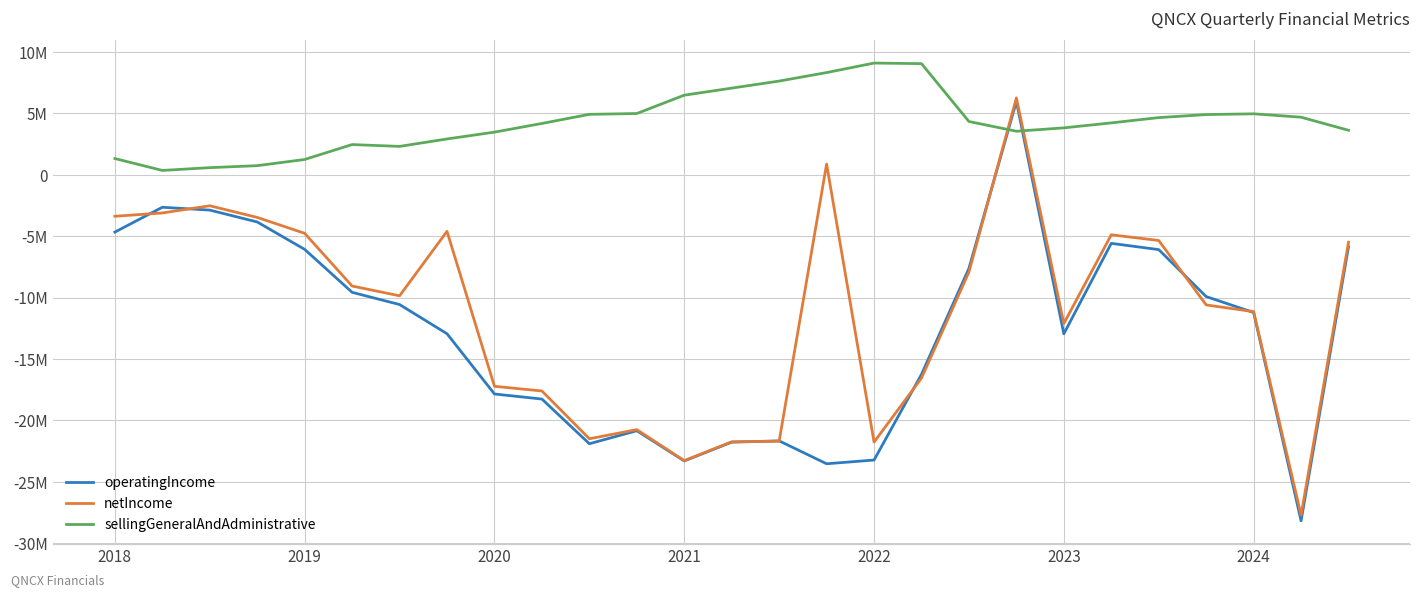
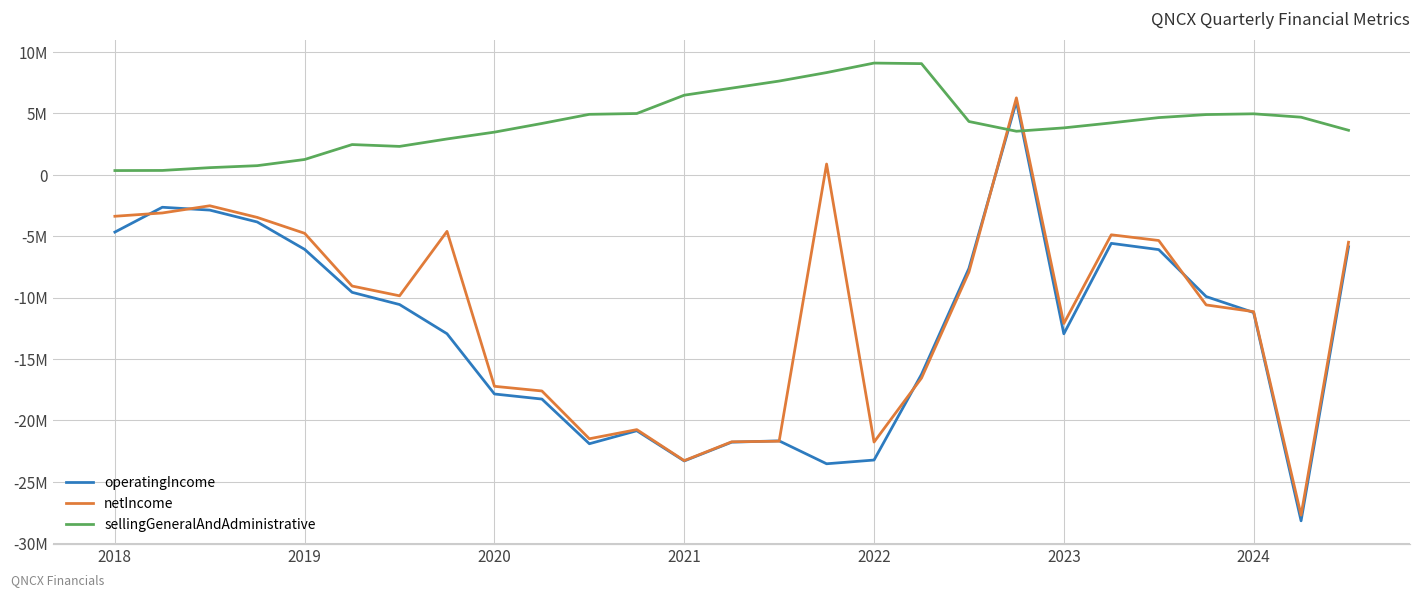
sellingGeneralAndAdministrative, 2018: 1300000 -> 300000
